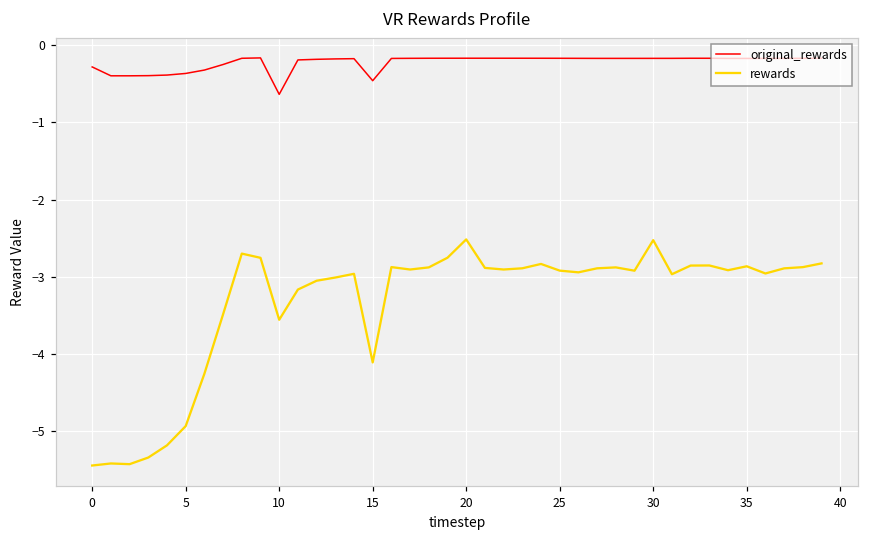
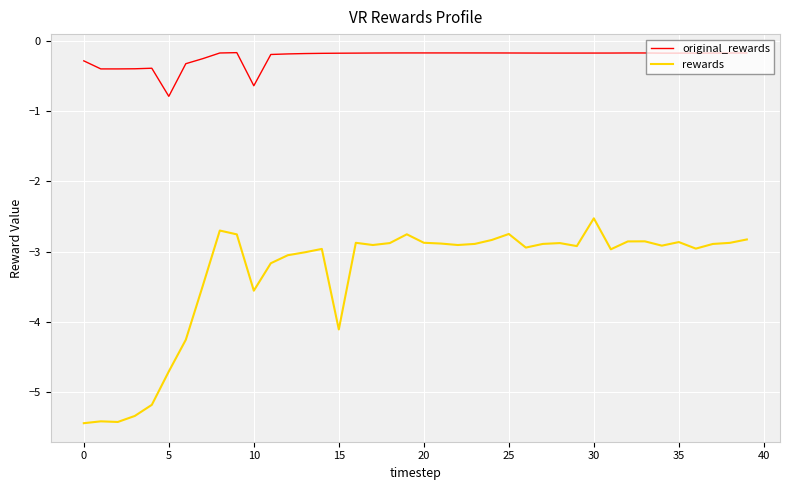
original_rewards, 5: -0.4 -> -0.8
rewards, 5: -4.9 -> -4.7
original_rewards, 15: -0.5 -> -0.2
rewards, 20: -2.5 -> -2.9
rewards, 25: -2.9 -> -2.7
